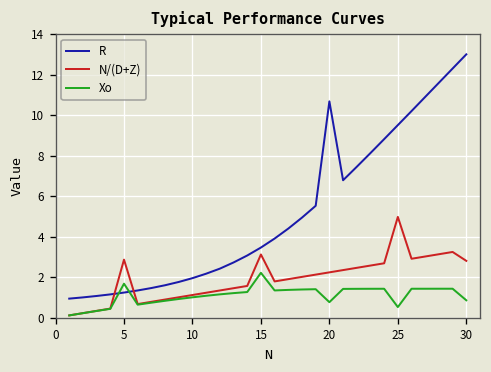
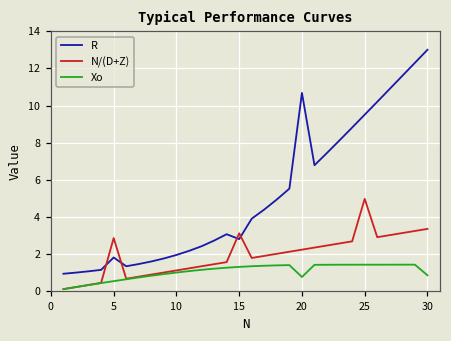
R, 5: 1.2 -> 1.8
Xo, 5: 1.7 -> 0.5
R, 15: 3.5 -> 2.8
Xo, 15: 2.2 -> 1.3
Xo, 25: 0.5 -> 1.4
N/(D+Z), 30: 2.8 -> 3.4
